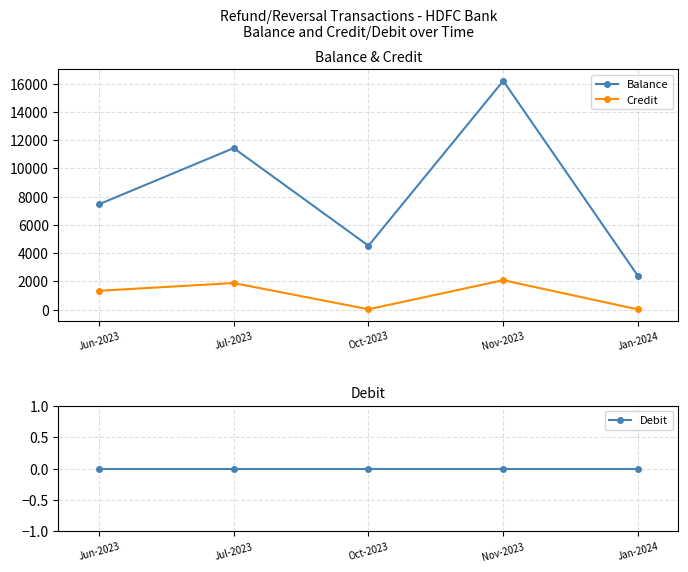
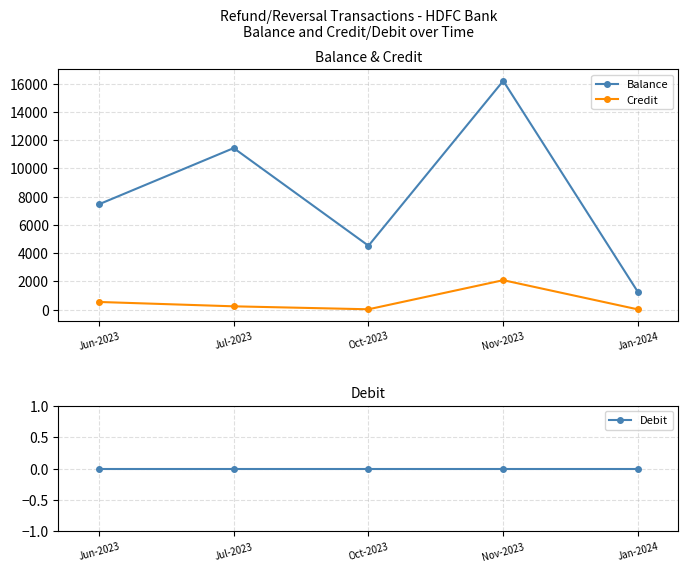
Balance & Credit, Credit, Jun-2023: 1300 -> 500
Balance & Credit, Credit, Jul-2023: 1900 -> 200
Balance & Credit, Balance, Jan-2024: 2400 -> 1200
